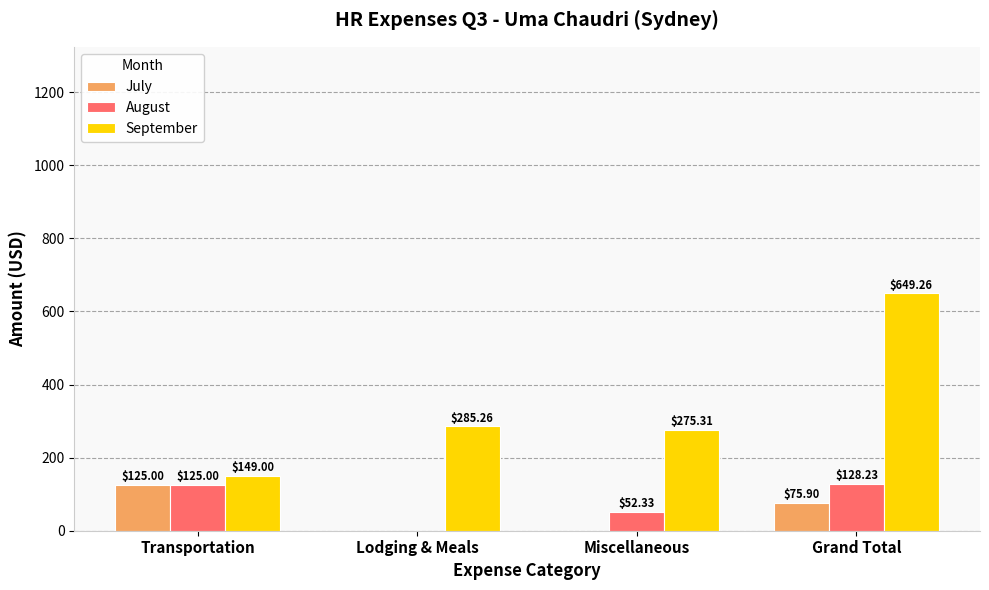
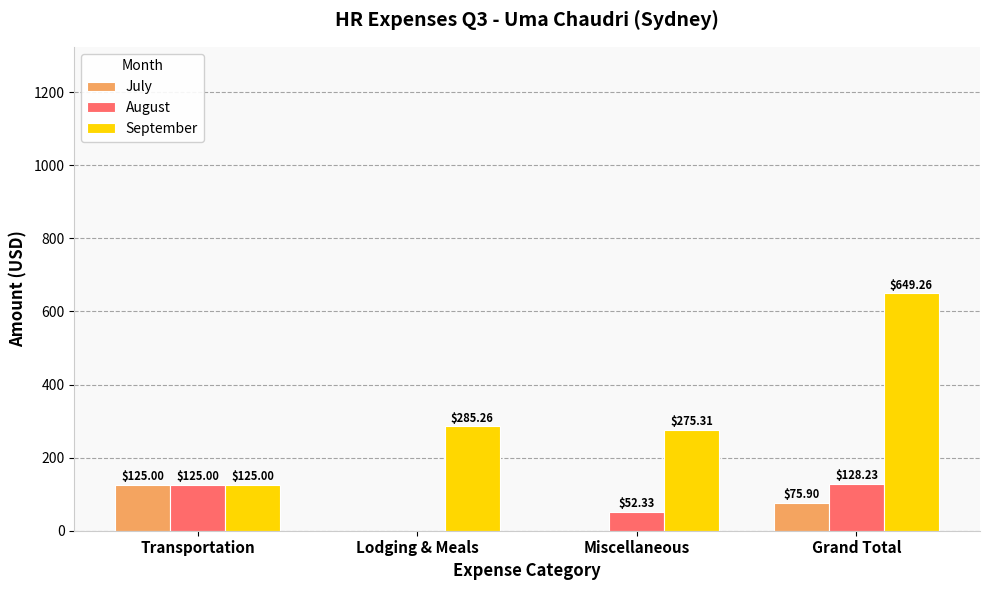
September, Transportation: $149.00 -> $125.00
